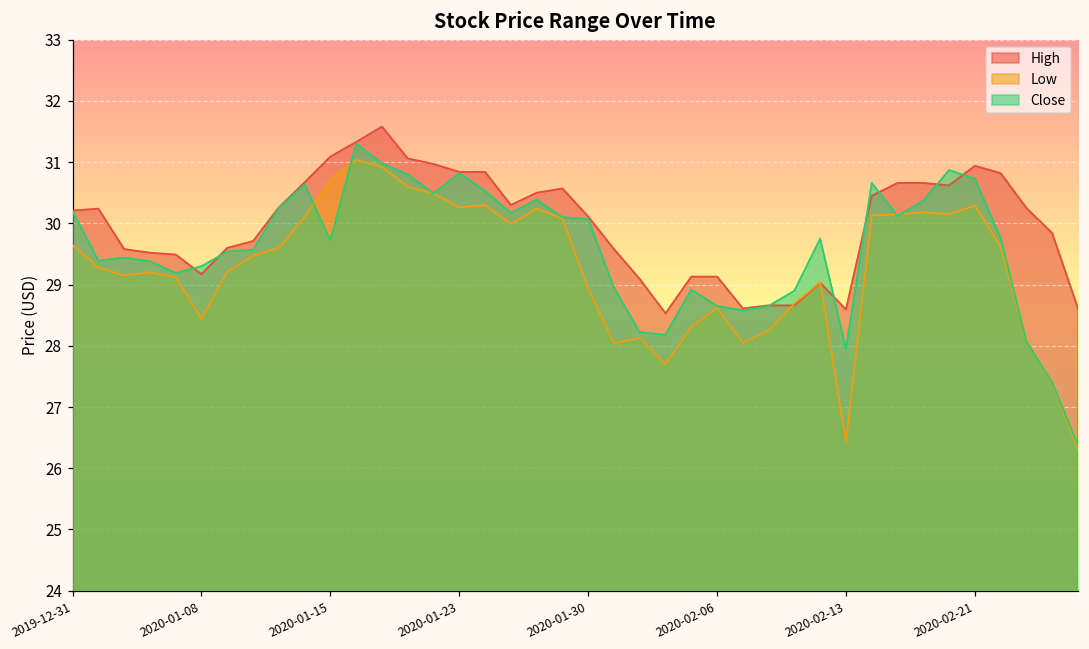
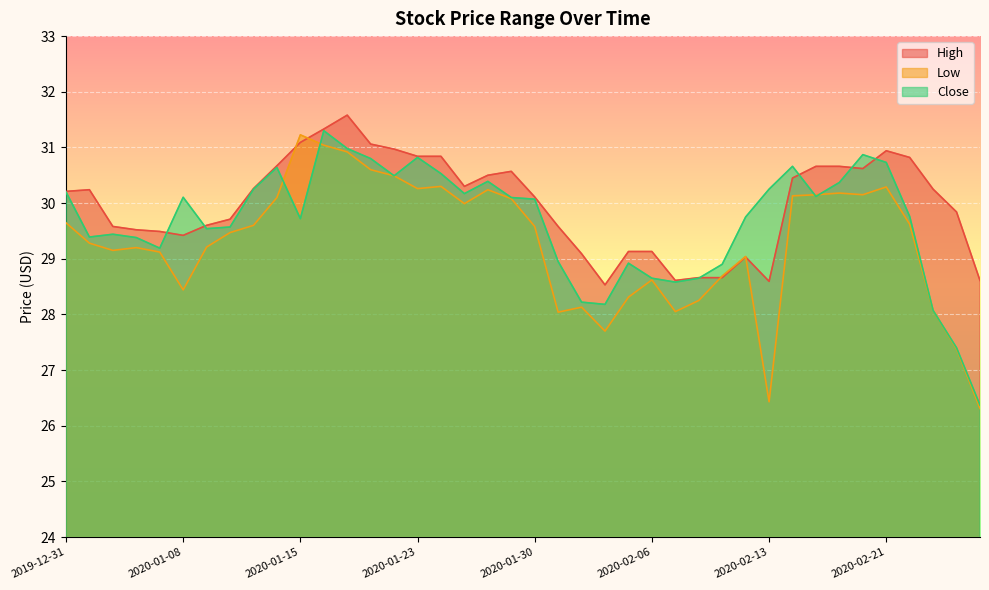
High, 2020-01-08: 29.2 -> 29.4
Close, 2020-01-08: 29.3 -> 30.1
Low, 2020-01-15: 30.7 -> 31.2
Low, 2020-01-30: 28.9 -> 29.6
Close, 2020-02-13: 28.0 -> 30.3
